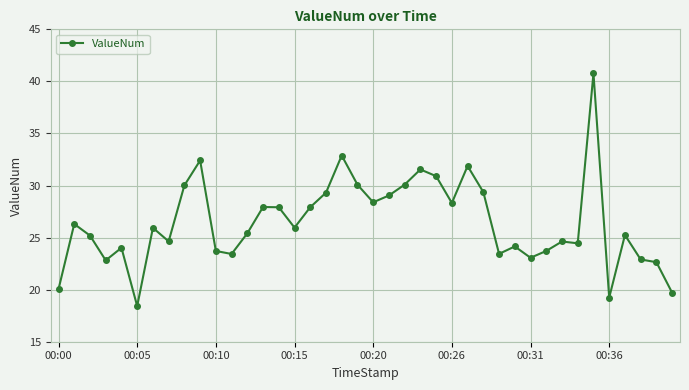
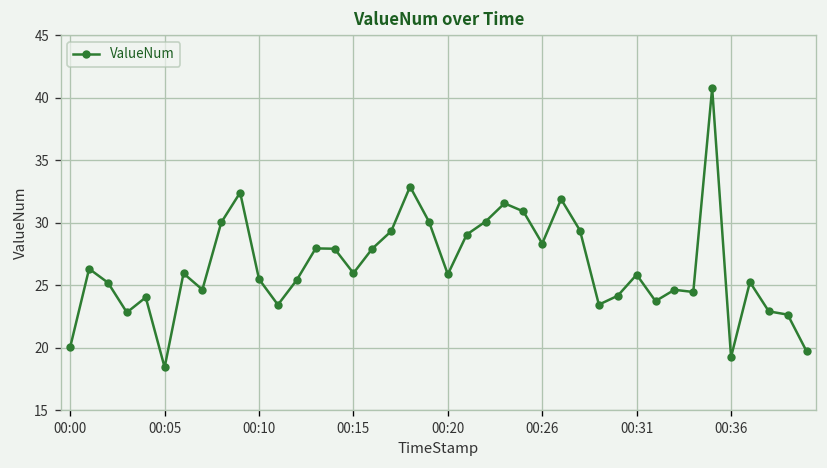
00:10: 23.7 -> 25.5
00:20: 28.4 -> 25.9
00:31: 23.1 -> 25.8
